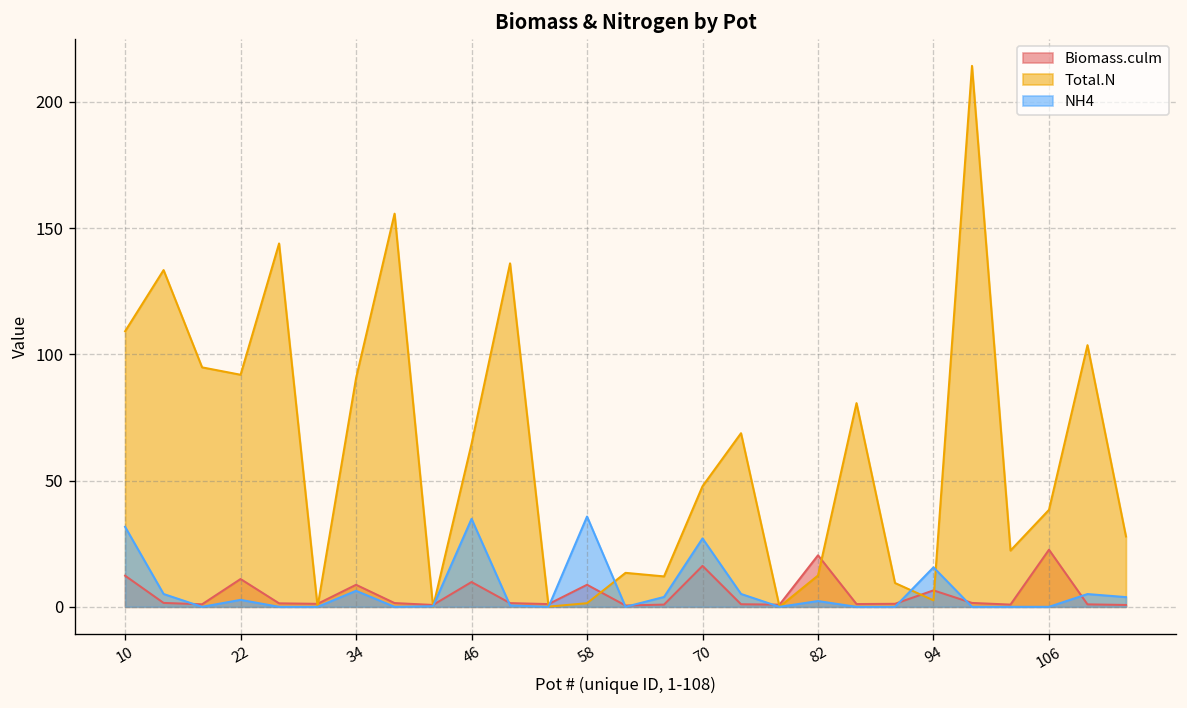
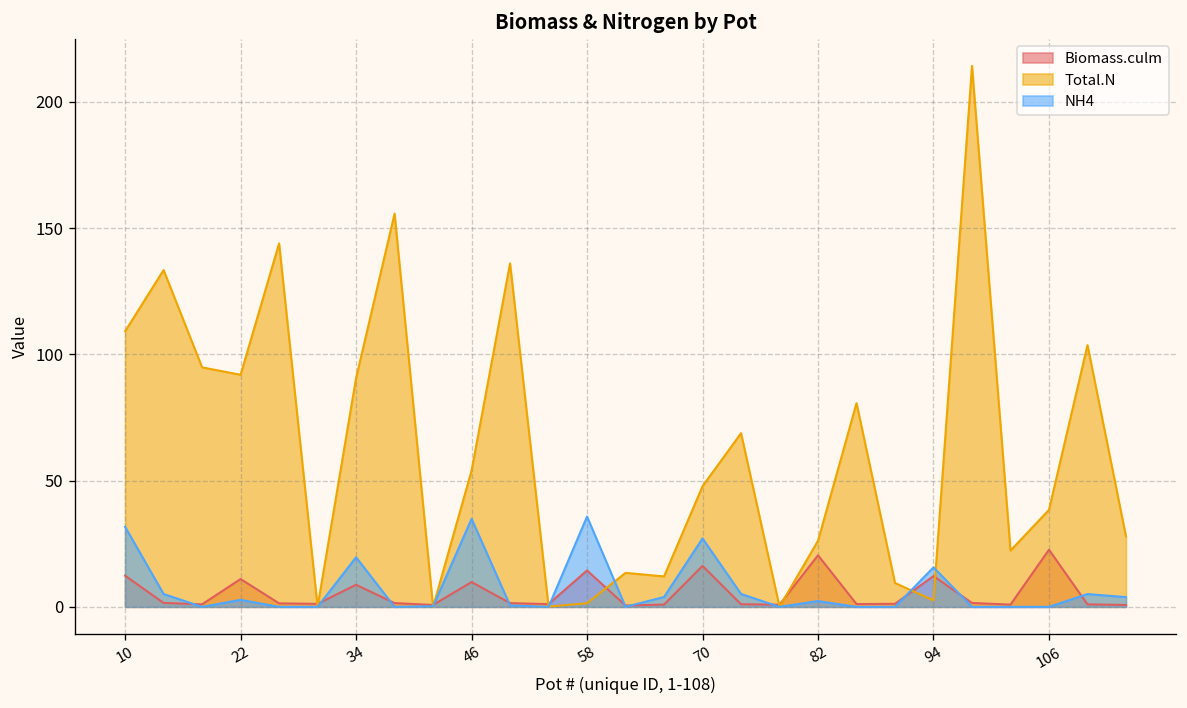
NH4, 34: 6 -> 20
Total.N, 46: 65 -> 54
Biomass.culm, 58: 9 -> 14
Total.N, 82: 12 -> 26
Biomass.culm, 94: 7 -> 12
